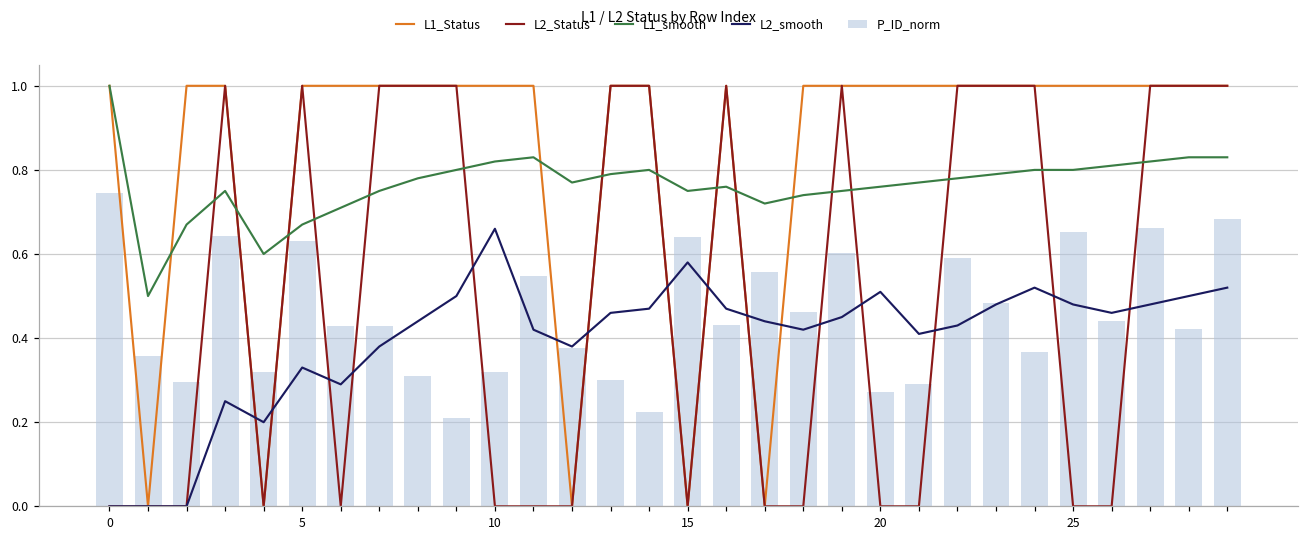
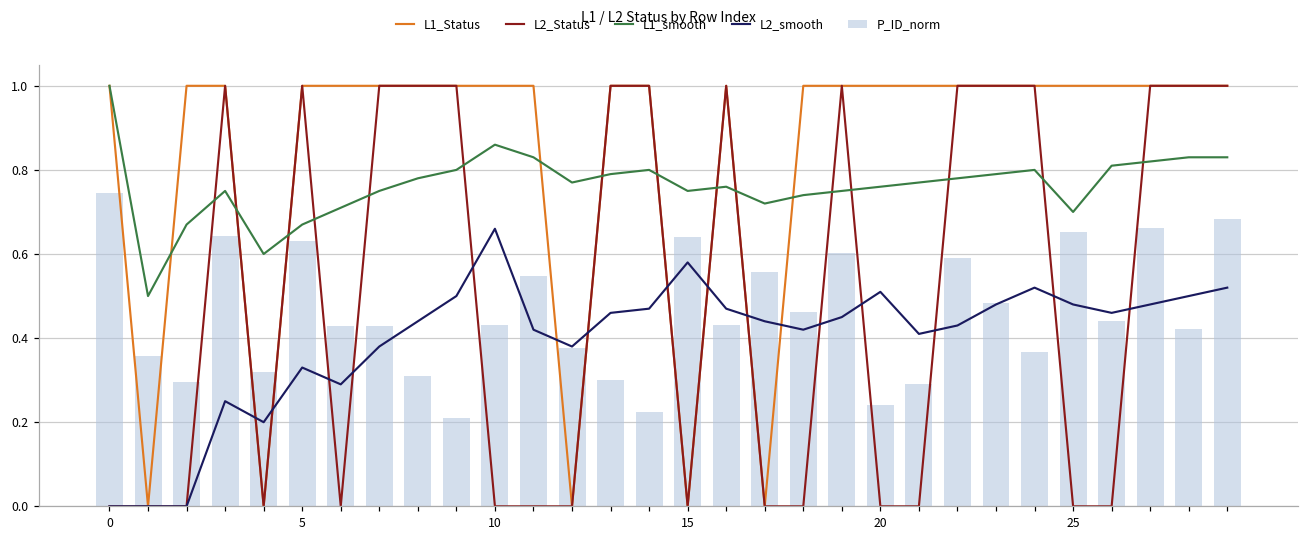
P_ID_norm, 10: 0.32 -> 0.43
L1_smooth, 10: 0.82 -> 0.86
P_ID_norm, 20: 0.27 -> 0.24
L1_smooth, 25: 0.8 -> 0.7
